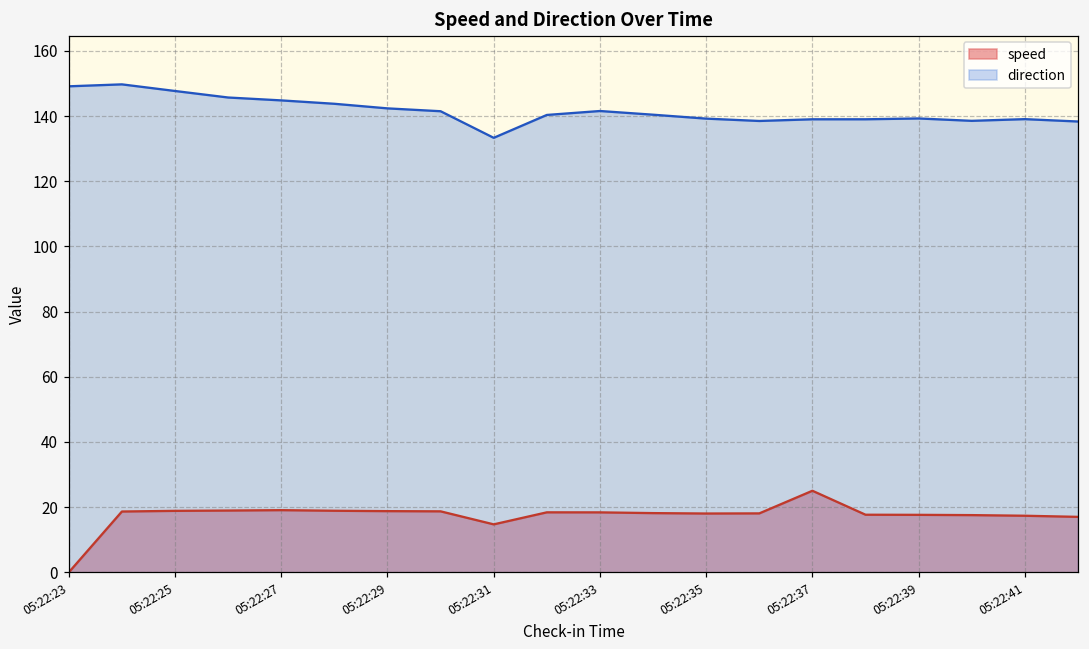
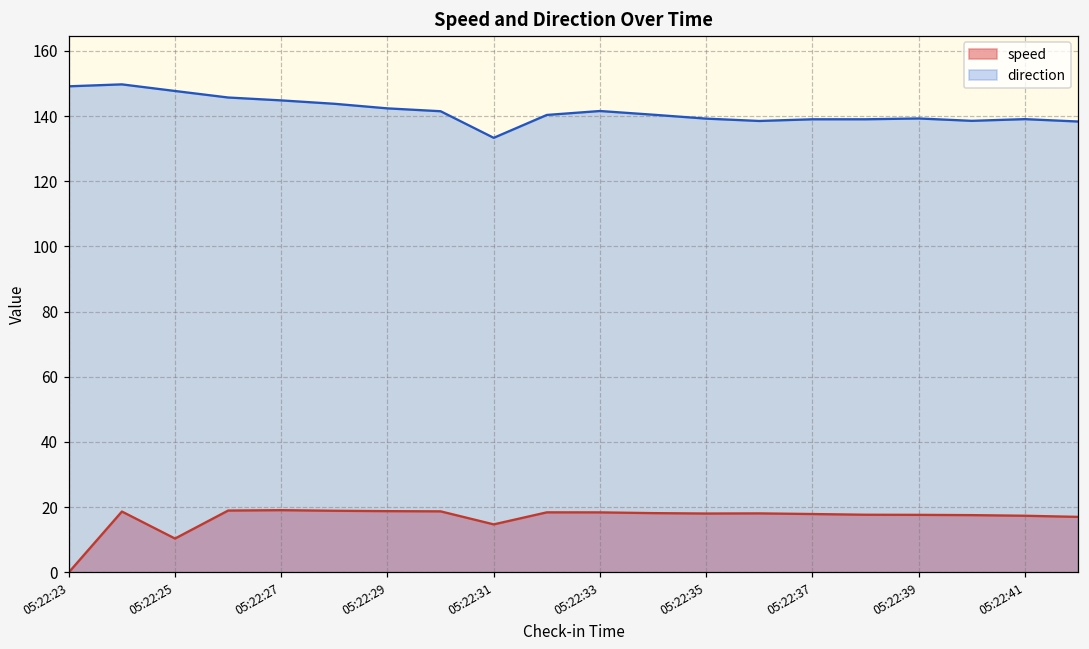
speed, 05:22:25: 19 -> 10
speed, 05:22:37: 25 -> 18
